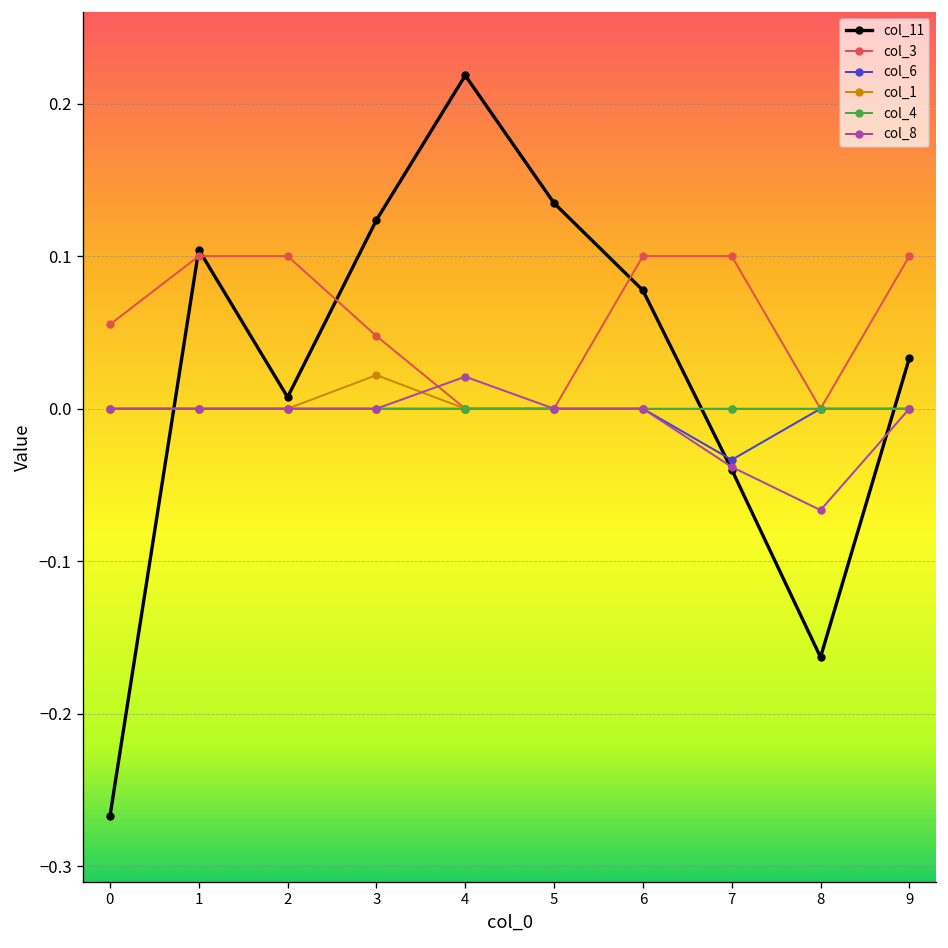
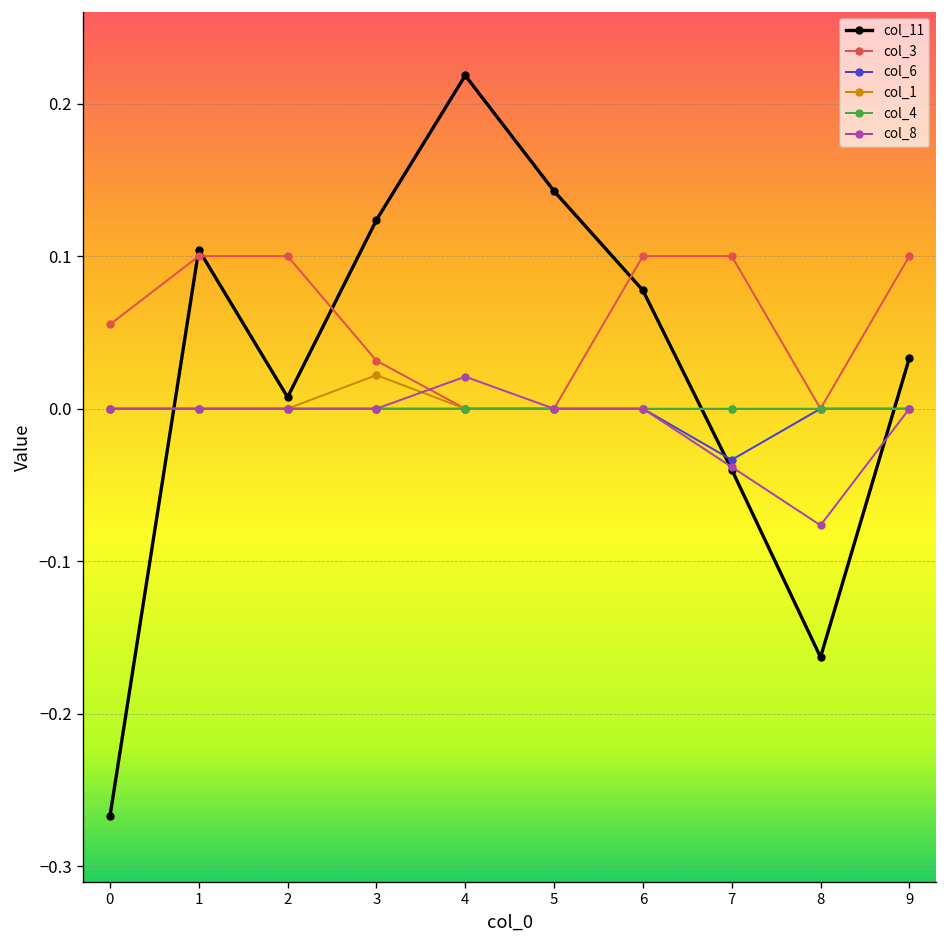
col_3, 3: 0.048 -> 0.031
col_11, 5: 0.135 -> 0.143
col_8, 8: -0.066 -> -0.076
